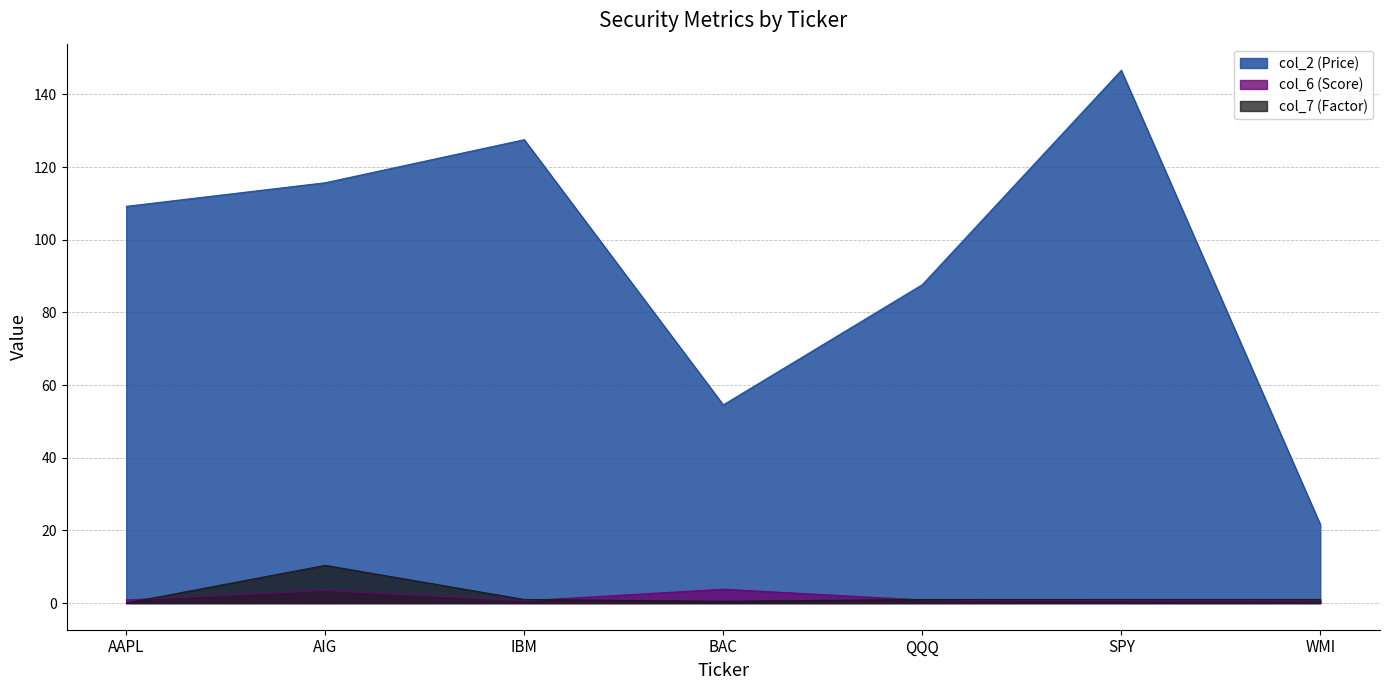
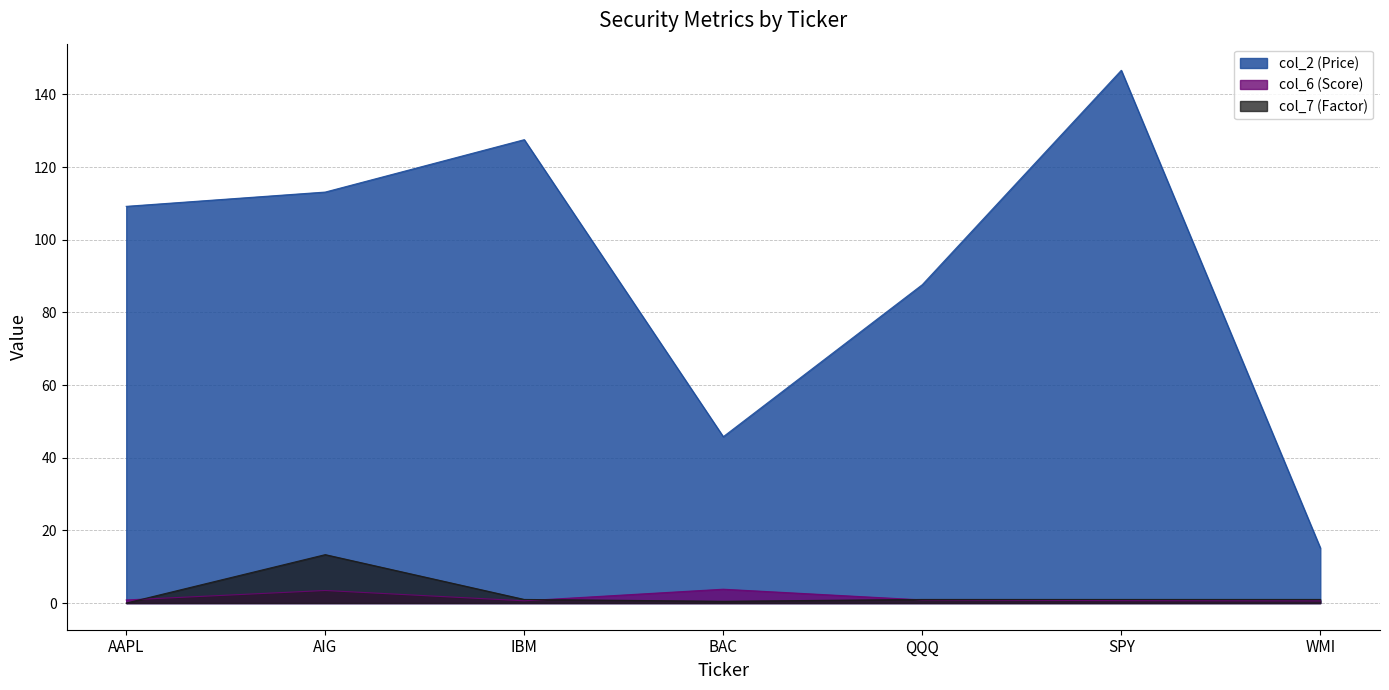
col_2 (Price), AIG: 116 -> 113
col_7 (Factor), AIG: 10 -> 13
col_2 (Price), BAC: 55 -> 46
col_2 (Price), WMI: 22 -> 15
